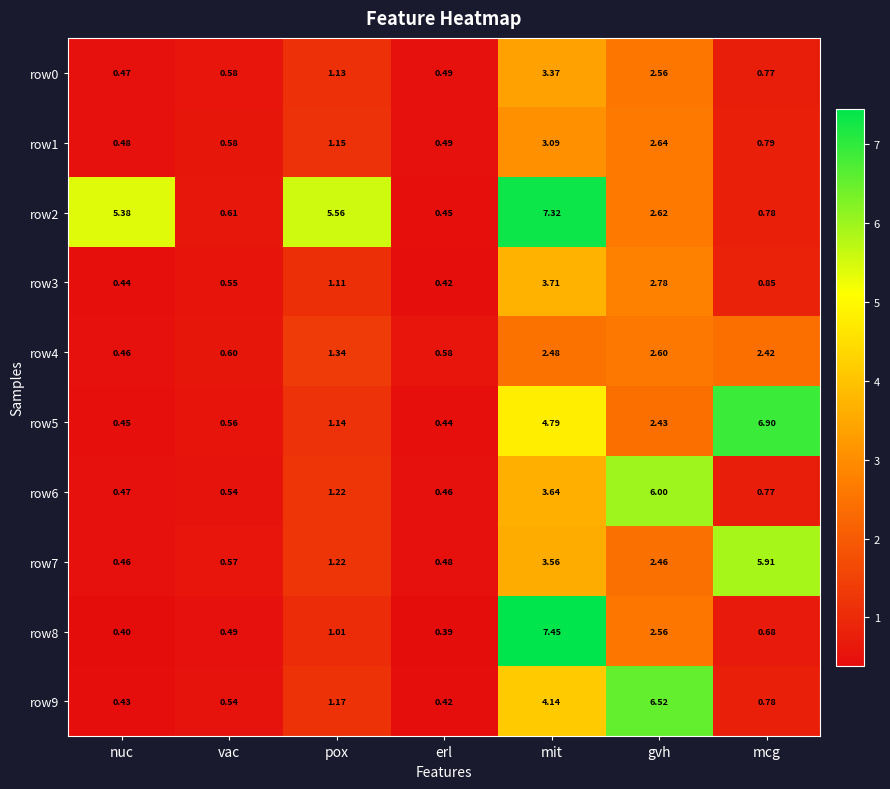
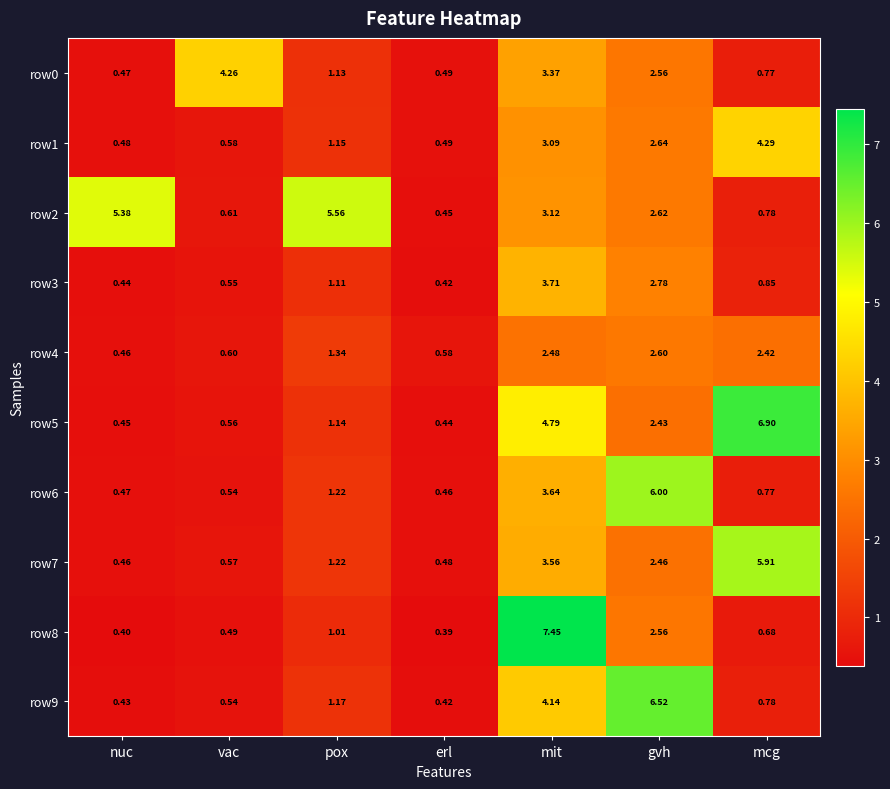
row0, vac: 0.58 -> 4.26
row1, mcg: 0.79 -> 4.29
row2, mit: 7.32 -> 3.12
